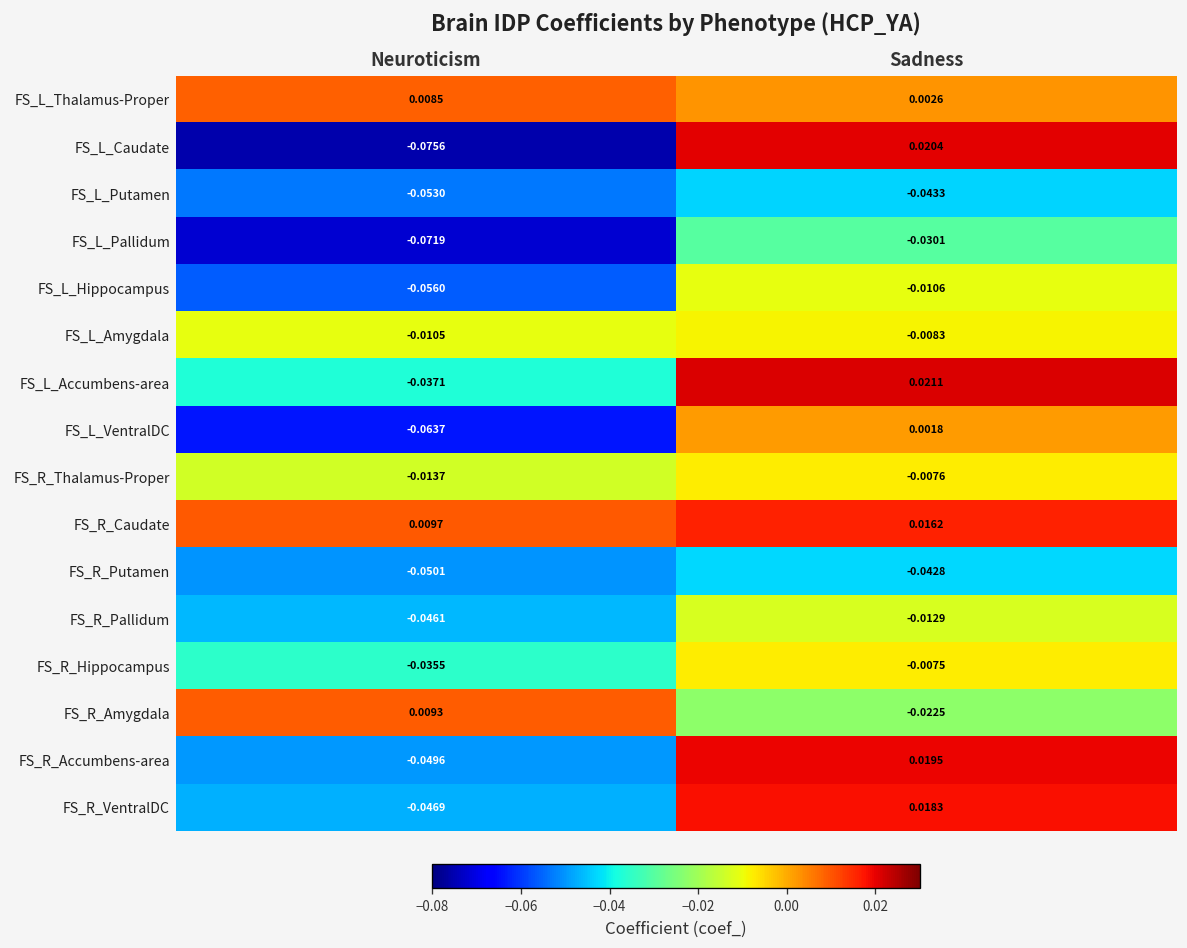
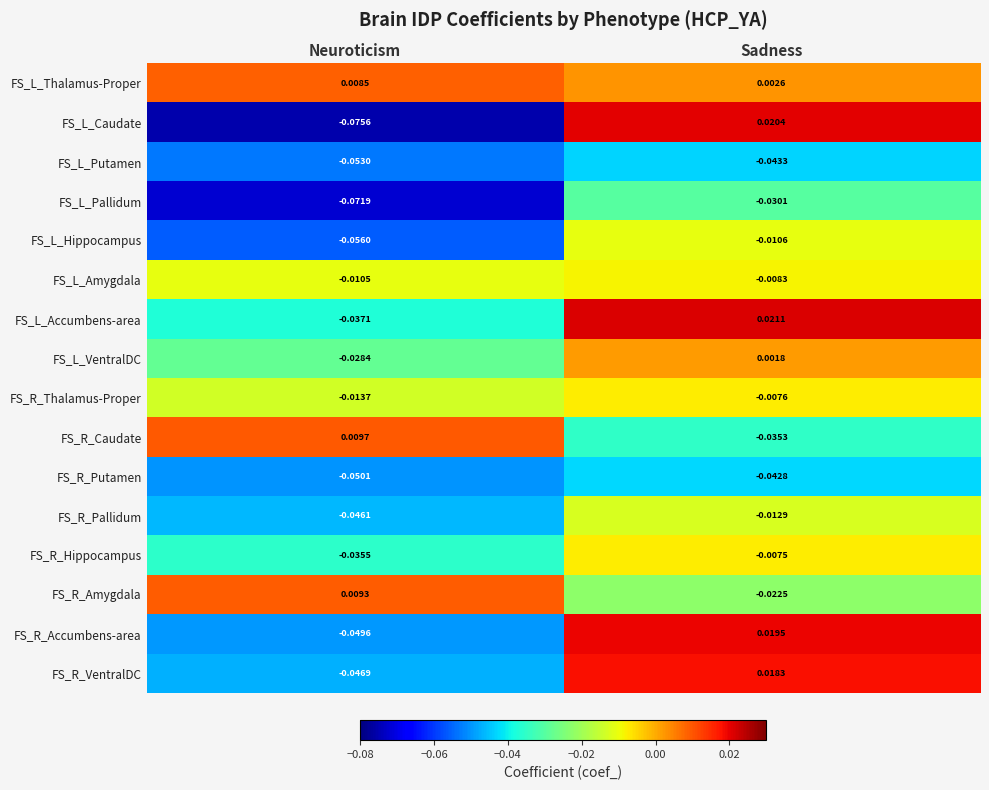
FS_L_VentralDC, Neuroticism: -0.0637 -> -0.0284
FS_R_Caudate, Sadness: 0.0162 -> -0.0353
